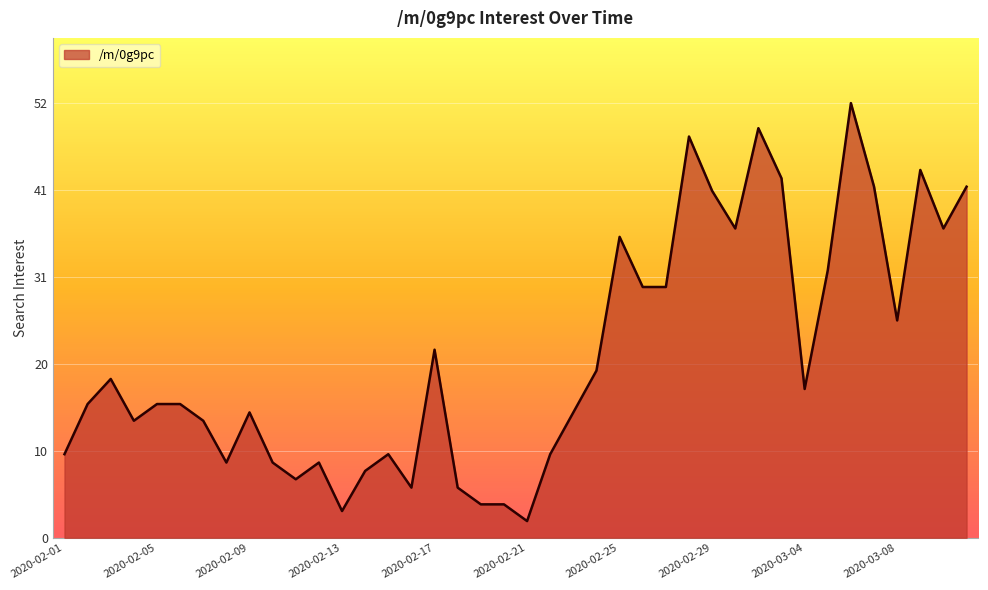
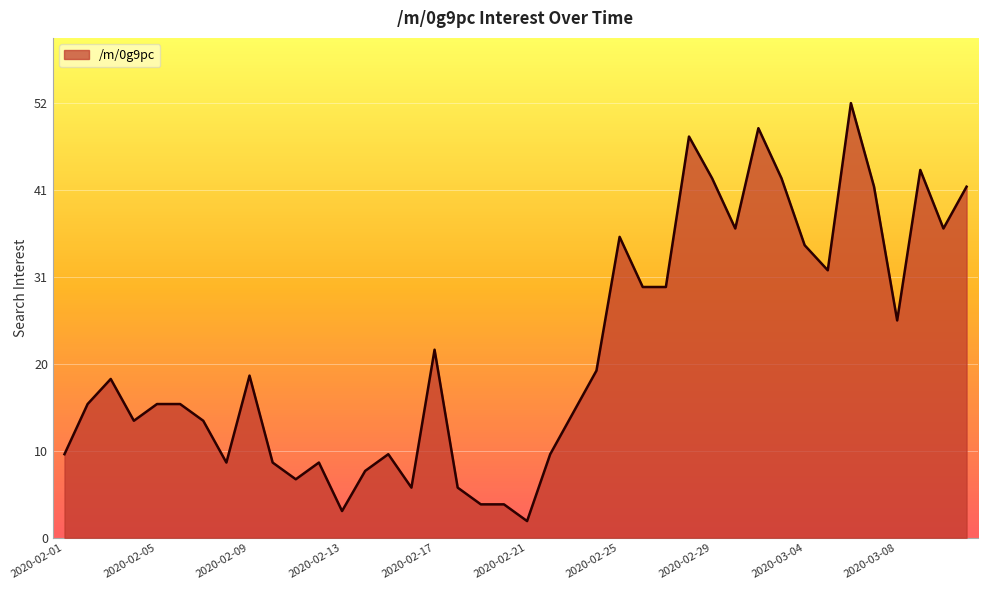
2020-02-09: 15 -> 19
2020-02-29: 42 -> 43
2020-03-04: 18 -> 35
